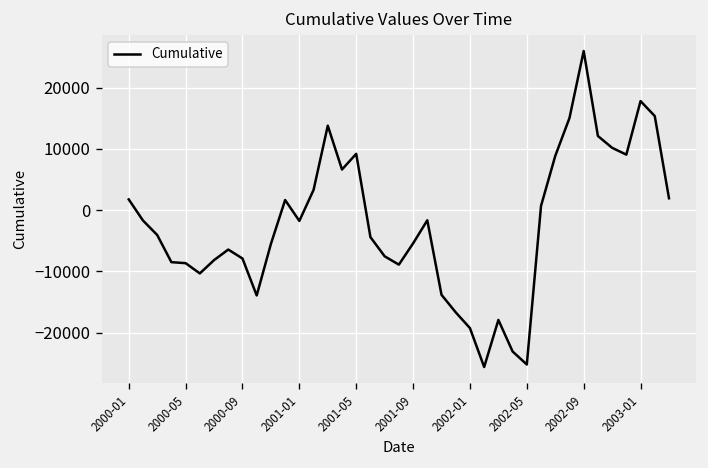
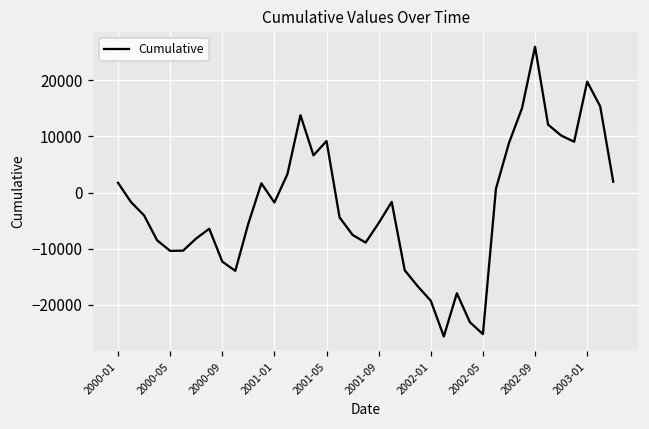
2000-05: -9000 -> -10000
2000-09: -8000 -> -12000
2003-01: 18000 -> 20000
